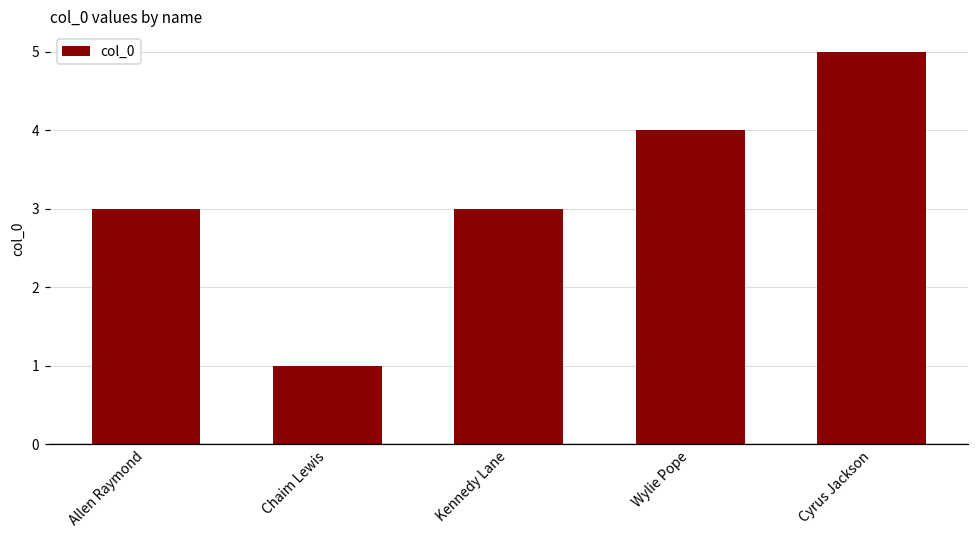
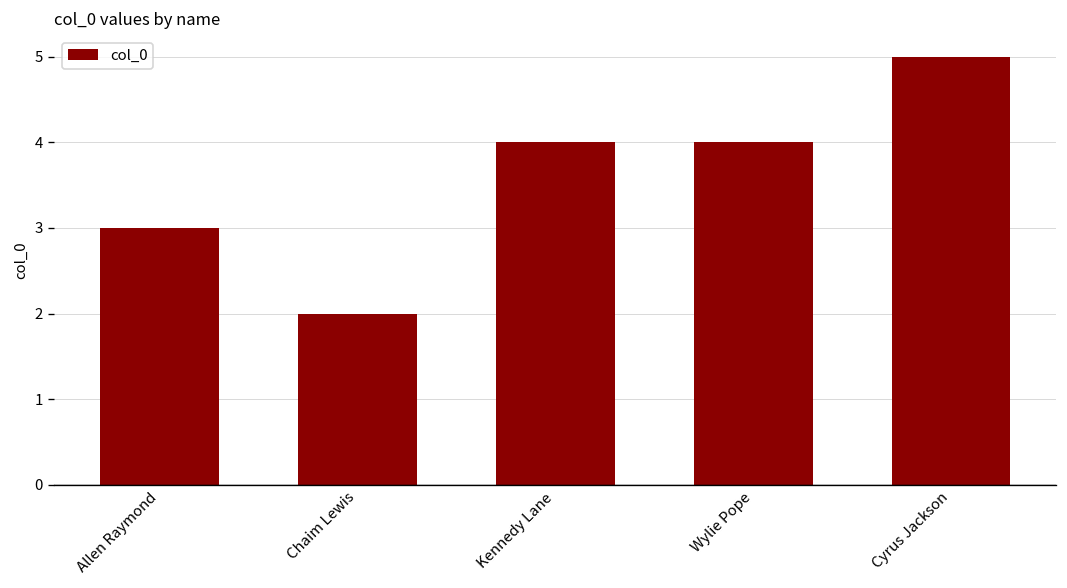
Chaim Lewis: 1 -> 2
Kennedy Lane: 3 -> 4
